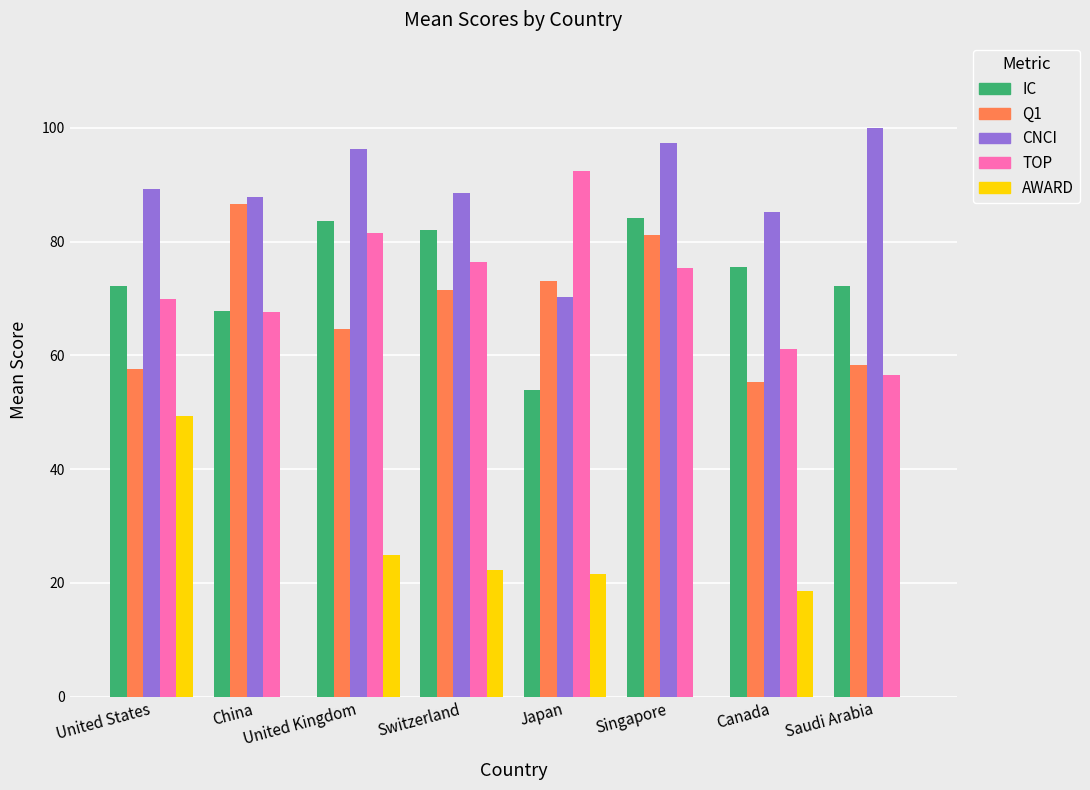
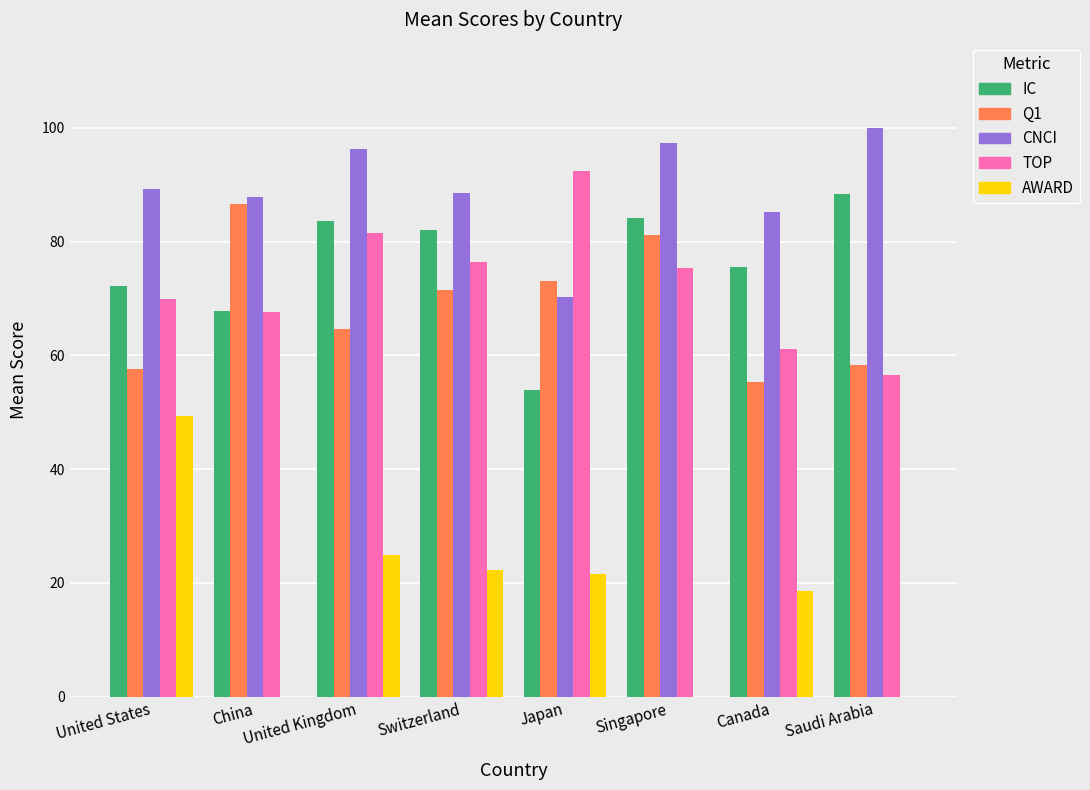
IC, Saudi Arabia: 72 -> 88
